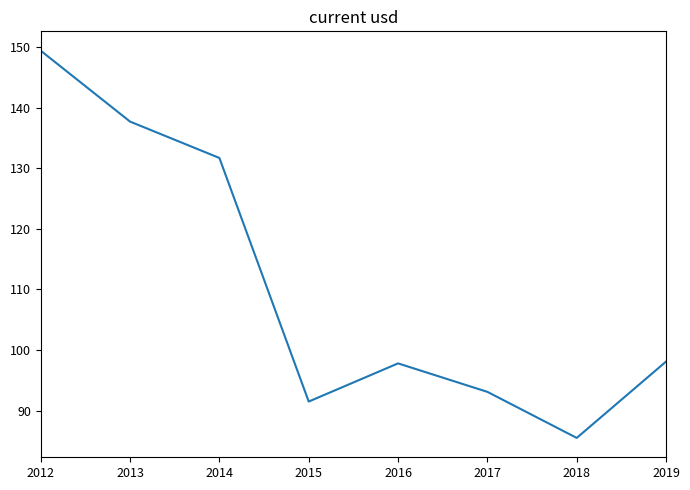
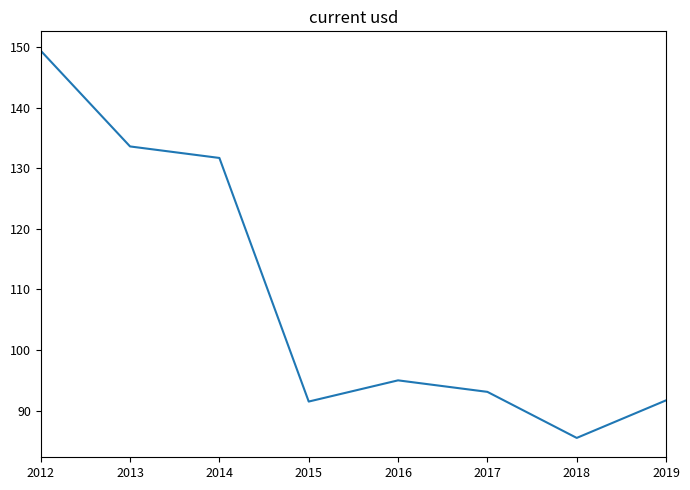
2013: 138 -> 134
2016: 98 -> 95
2019: 98 -> 92
